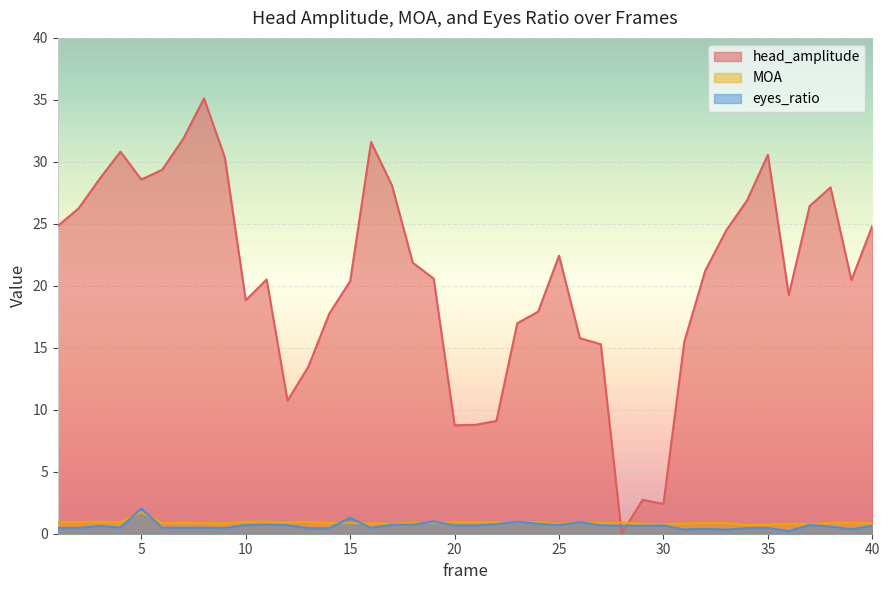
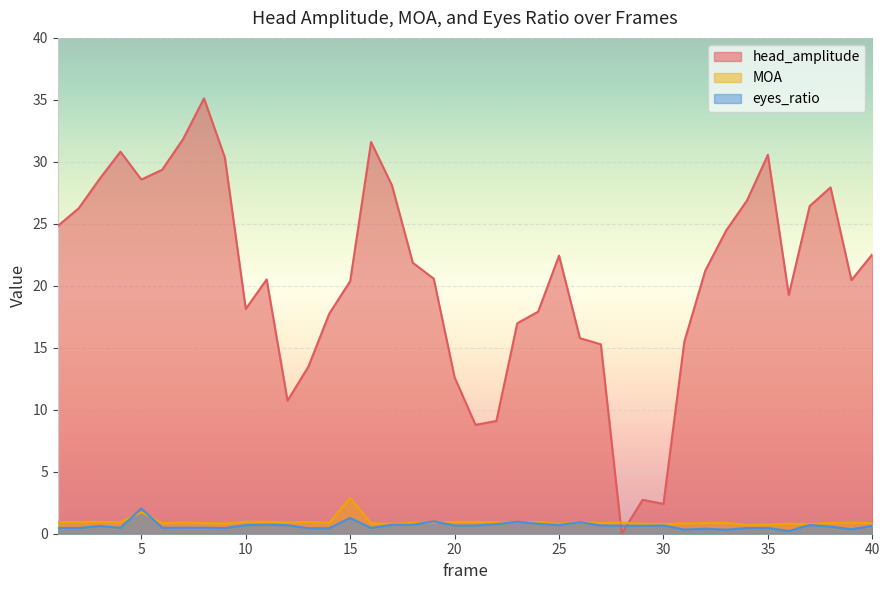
head_amplitude, 10: 18.8 -> 18.1
MOA, 15: 0.9 -> 2.9
head_amplitude, 20: 8.7 -> 12.6
head_amplitude, 40: 24.8 -> 22.5
